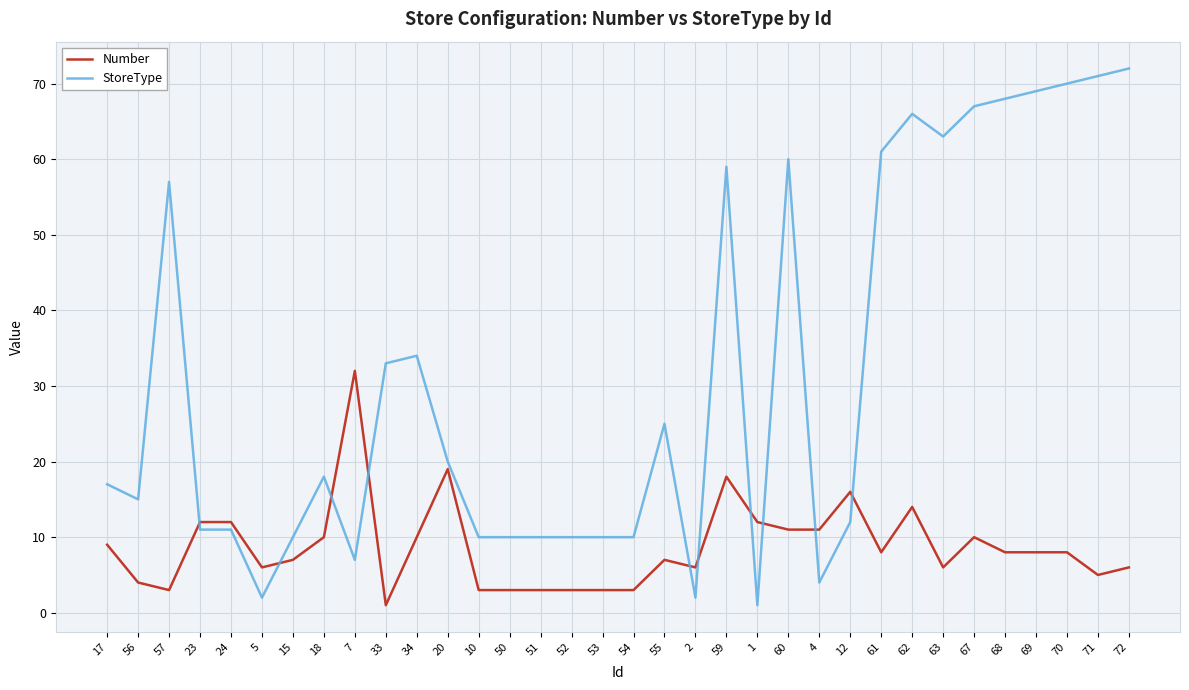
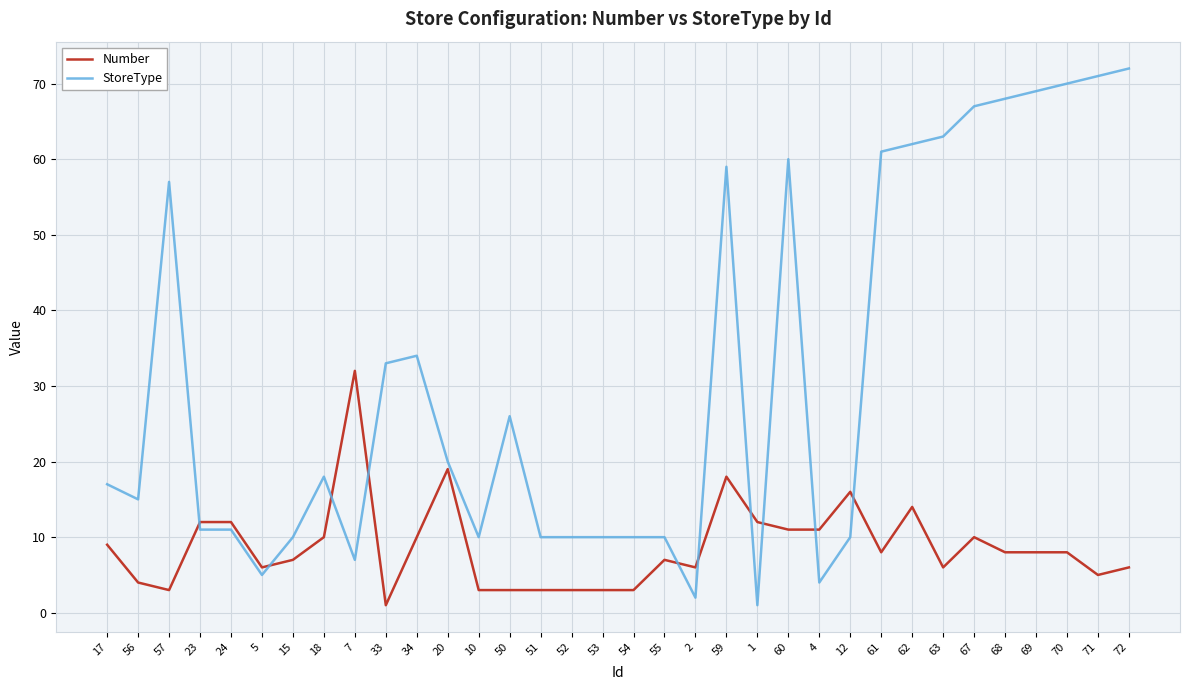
StoreType, 5: 2 -> 5
StoreType, 50: 10 -> 26
StoreType, 55: 25 -> 10
StoreType, 12: 12 -> 10
StoreType, 62: 66 -> 62
